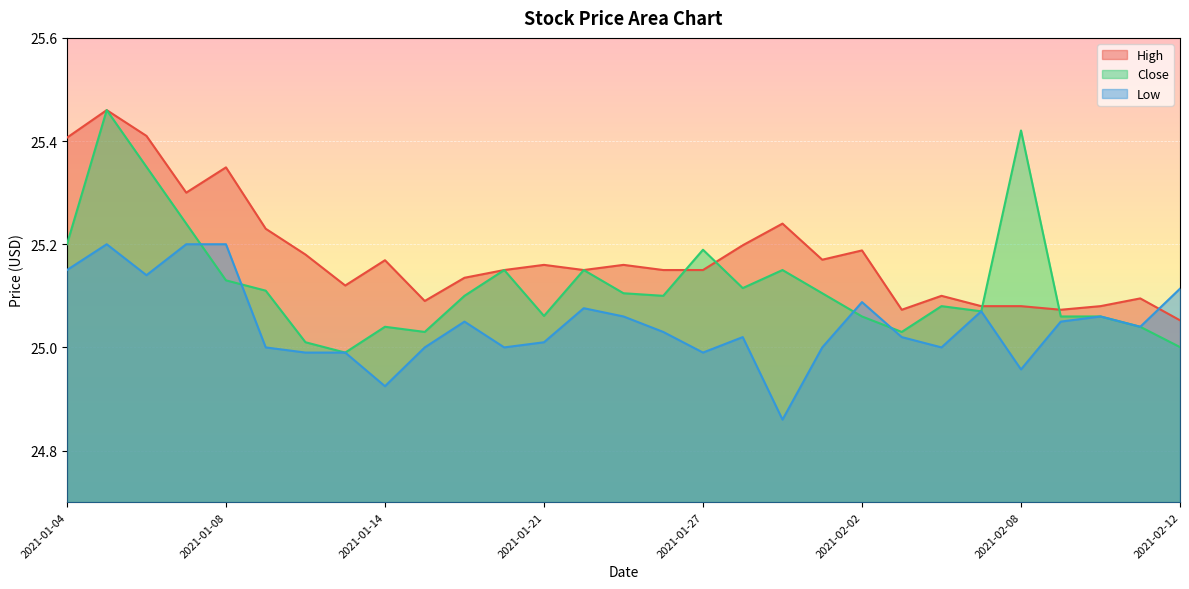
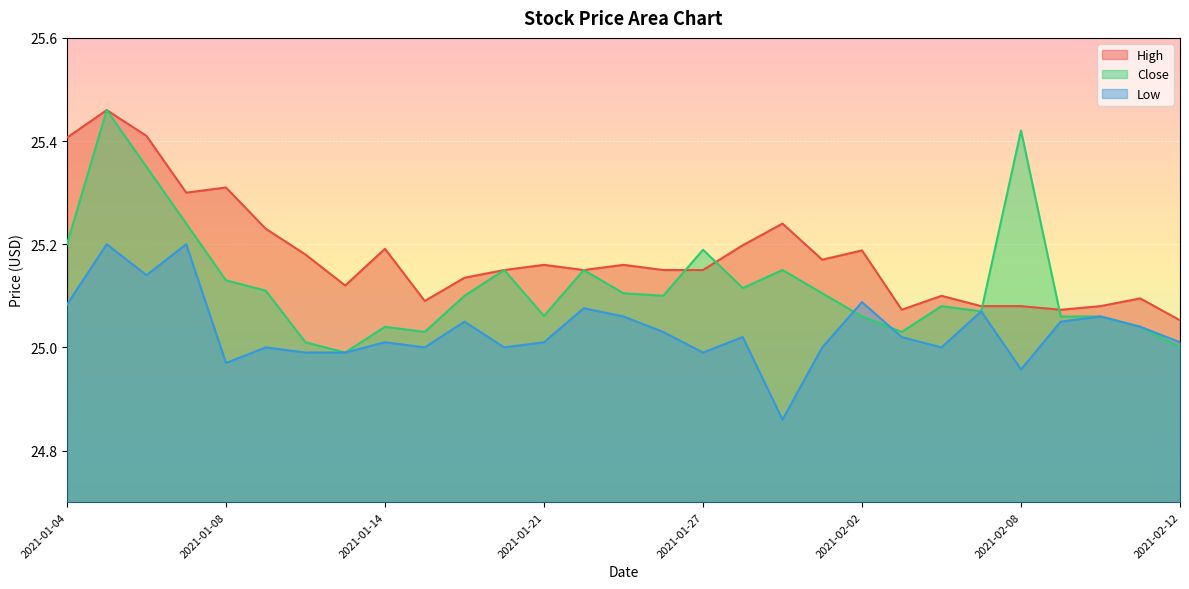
Low, 2021-01-04: 25.15 -> 25.08
High, 2021-01-08: 25.35 -> 25.31
Low, 2021-01-08: 25.20 -> 24.97
High, 2021-01-14: 25.17 -> 25.19
Low, 2021-01-14: 24.92 -> 25.01
Low, 2021-02-12: 25.11 -> 25.01
